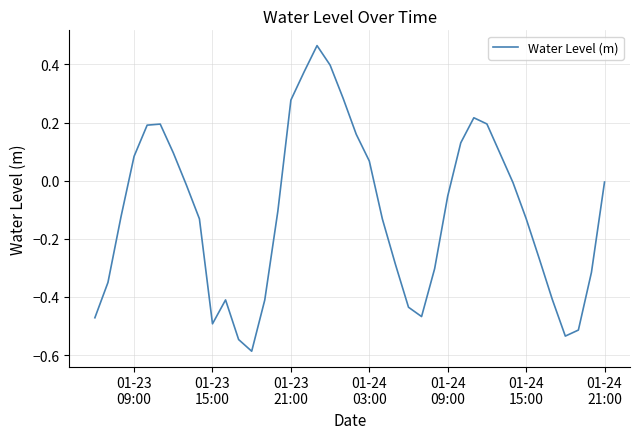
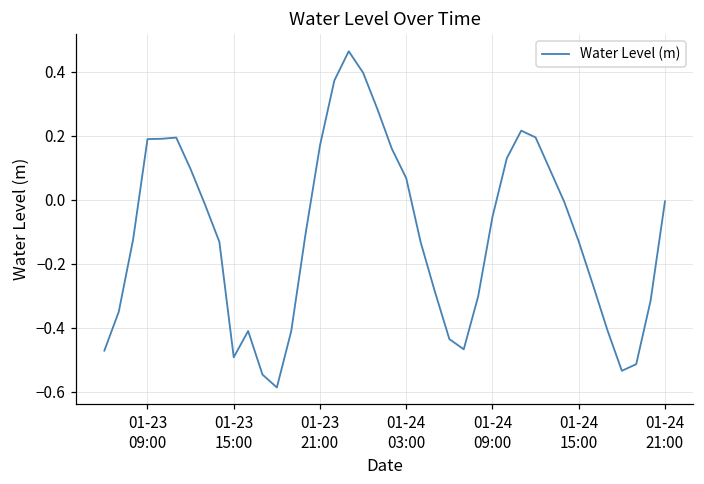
01-23 09:00: 0.08 -> 0.19
01-23 21:00: 0.28 -> 0.17
